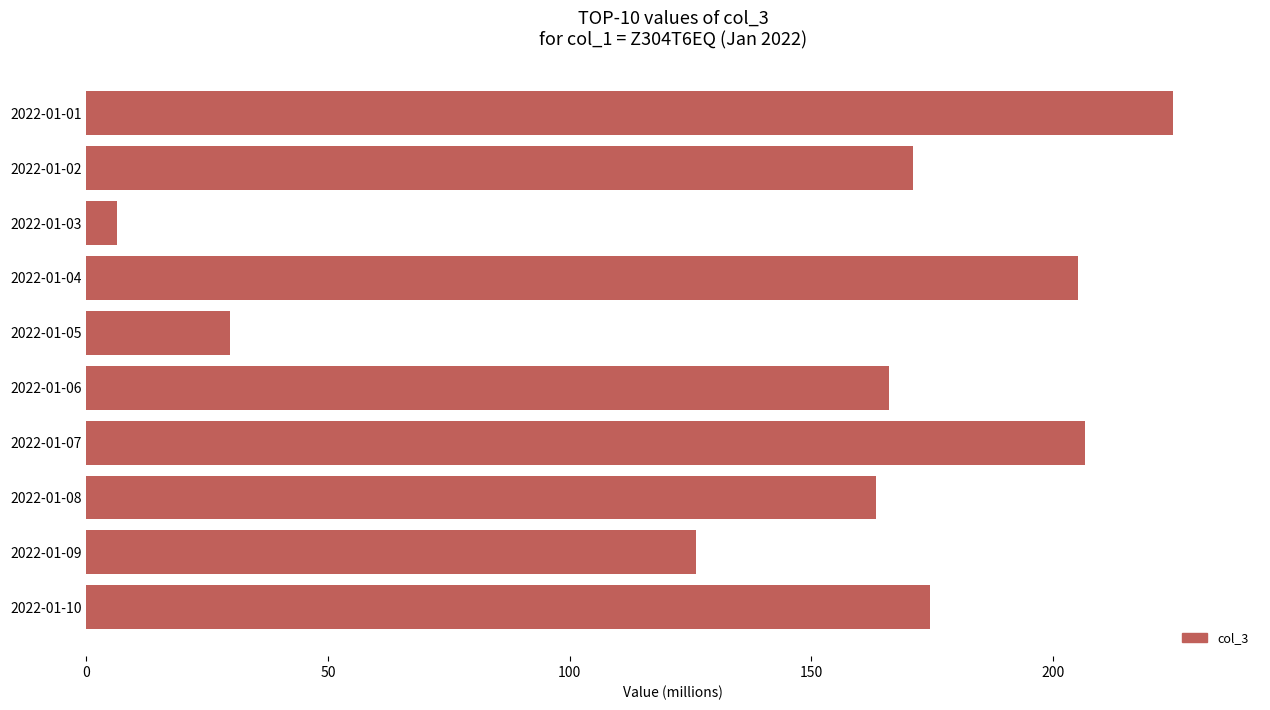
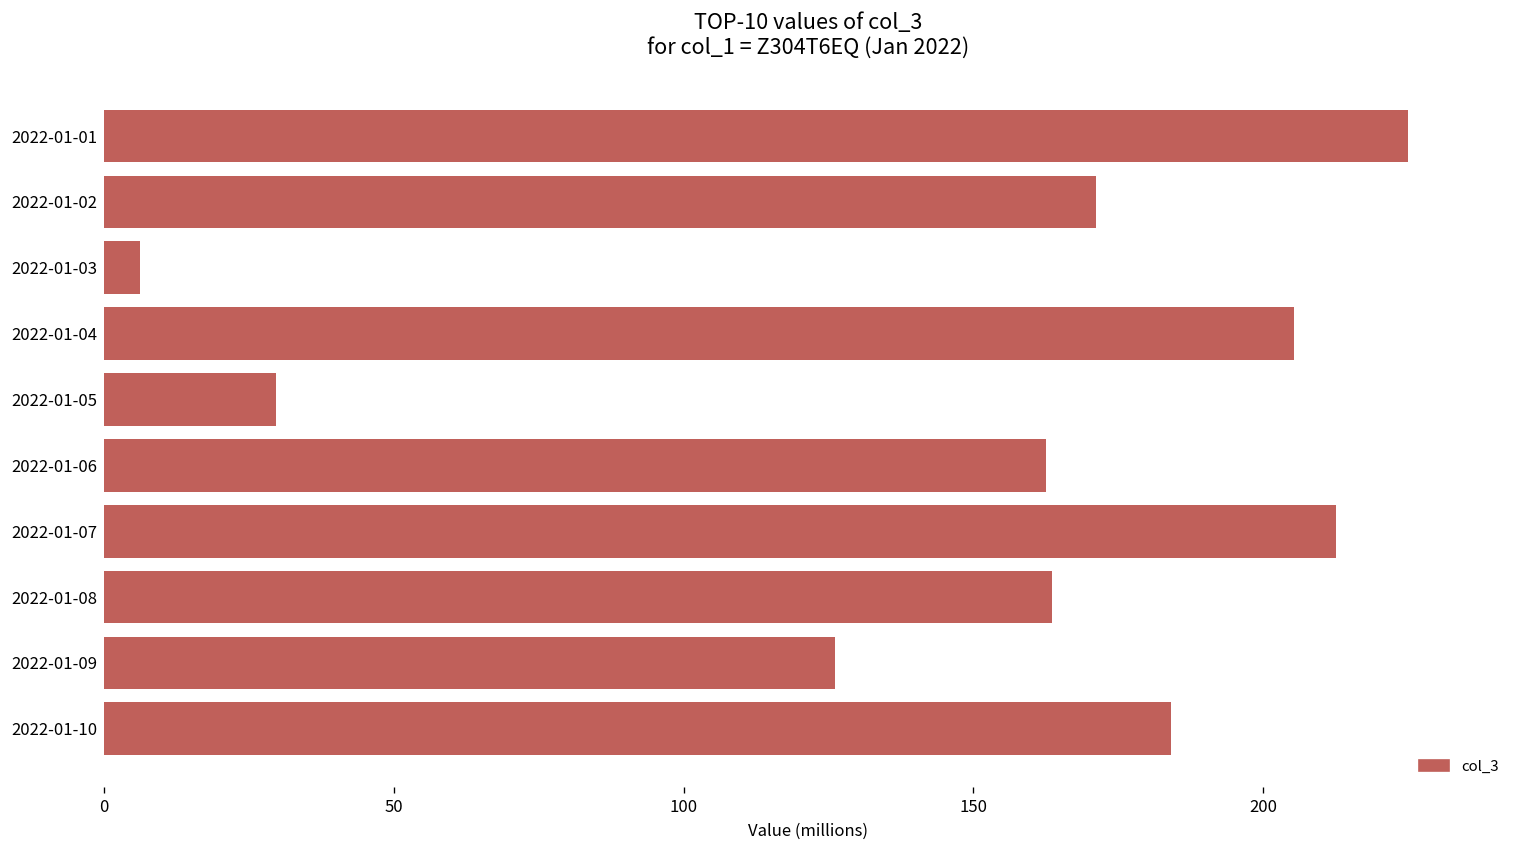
2022-01-06: 166 -> 163
2022-01-07: 207 -> 213
2022-01-10: 175 -> 184
